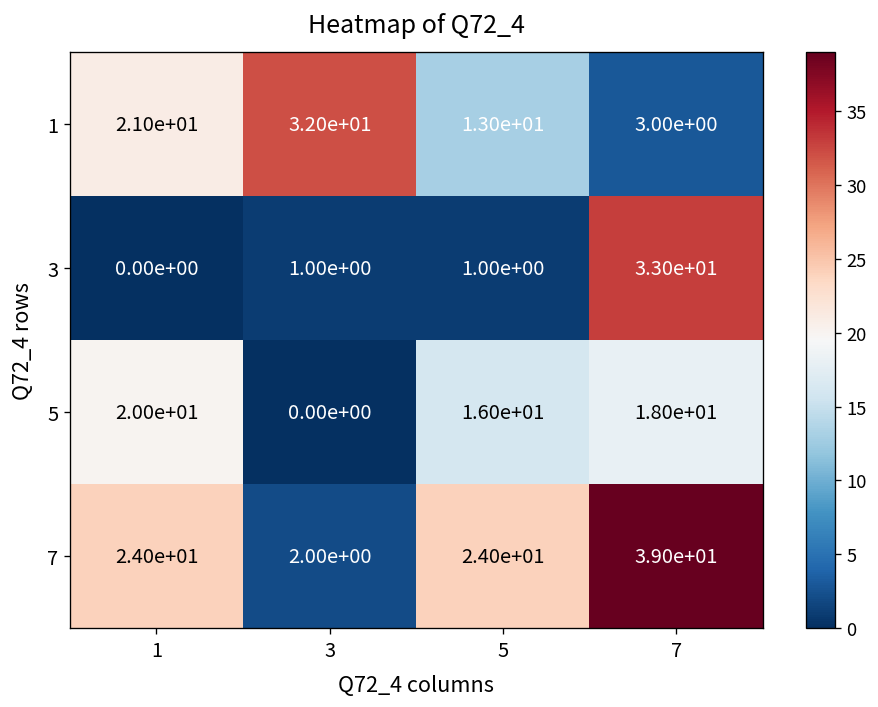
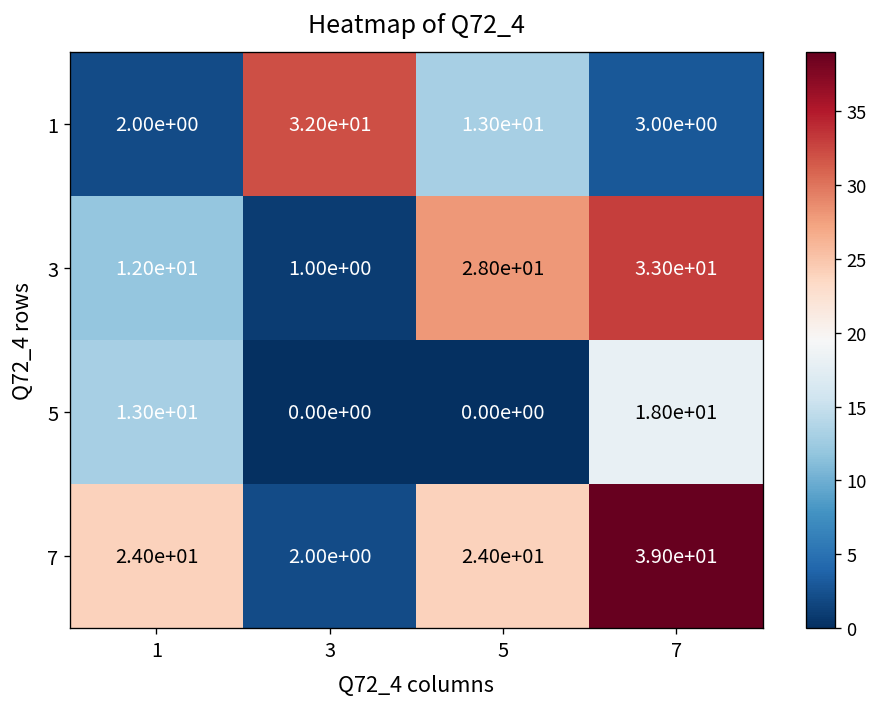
1, 1: 2.10e+01 -> 2.00e+00
3, 1: 0.00e+00 -> 1.20e+01
3, 5: 1.00e+00 -> 2.80e+01
5, 1: 2.00e+01 -> 1.30e+01
5, 5: 1.60e+01 -> 0.00e+00
